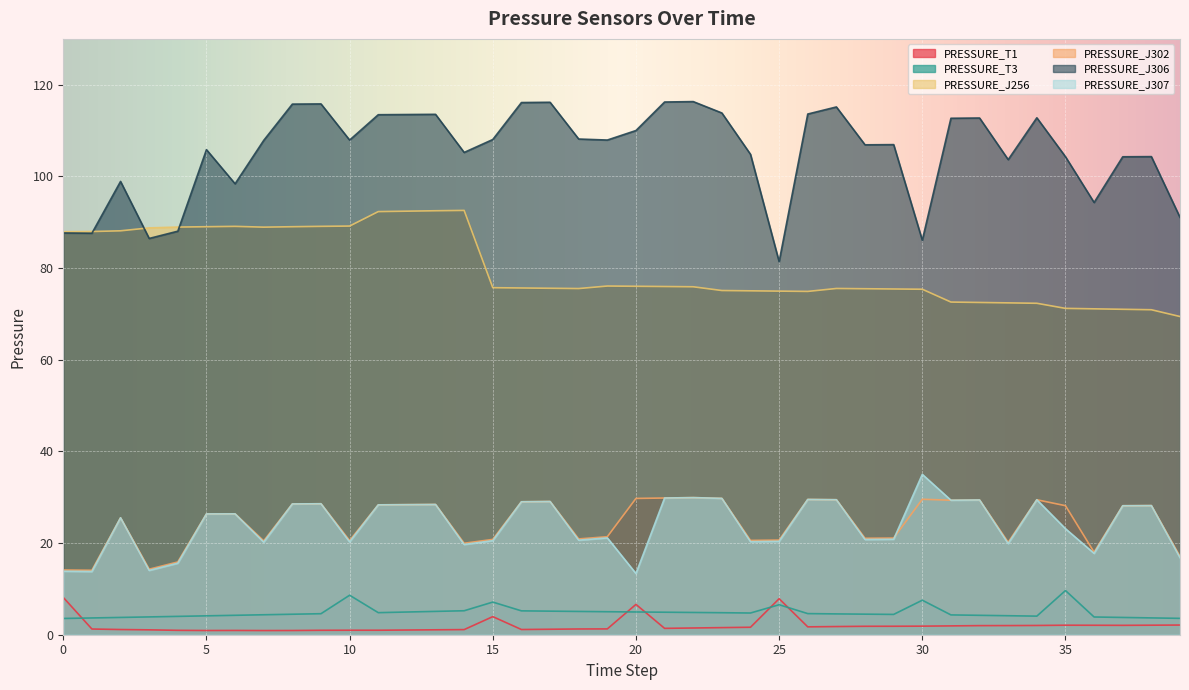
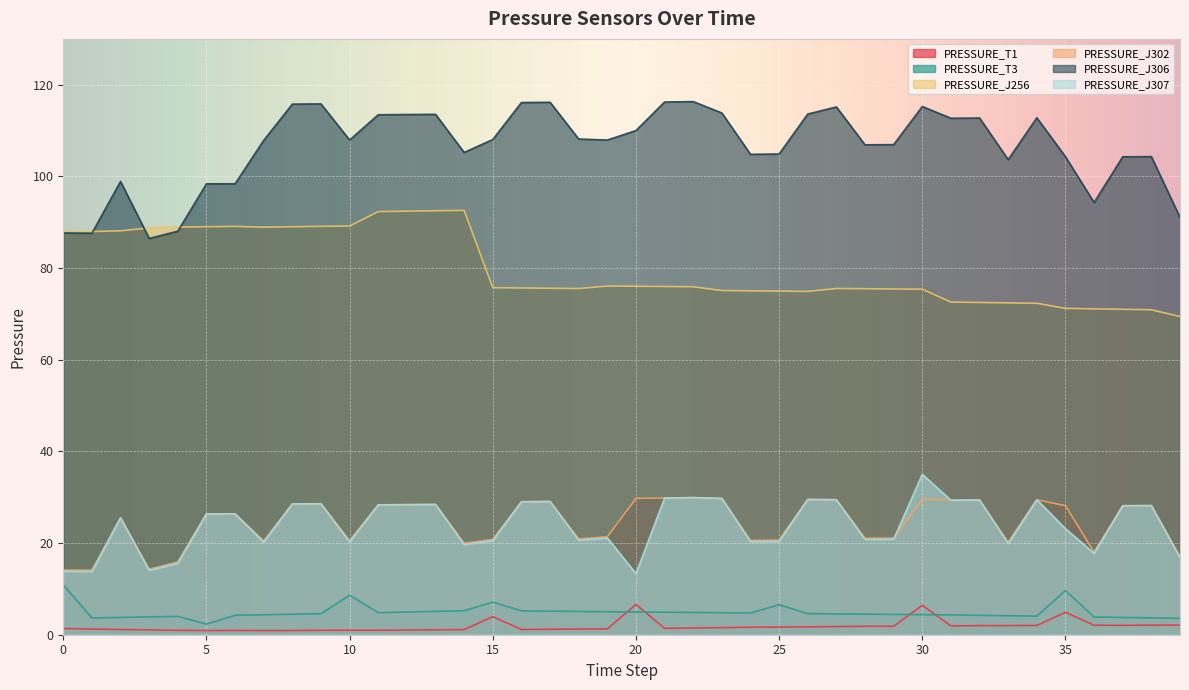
PRESSURE_T1, 0: 8 -> 1
PRESSURE_T3, 0: 4 -> 11
PRESSURE_T3, 5: 4 -> 2
PRESSURE_J306, 5: 106 -> 98
PRESSURE_T1, 25: 8 -> 2
PRESSURE_J306, 25: 81 -> 105
PRESSURE_T1, 30: 2 -> 6
PRESSURE_T3, 30: 8 -> 4
PRESSURE_J306, 30: 86 -> 115
PRESSURE_T1, 35: 2 -> 5
